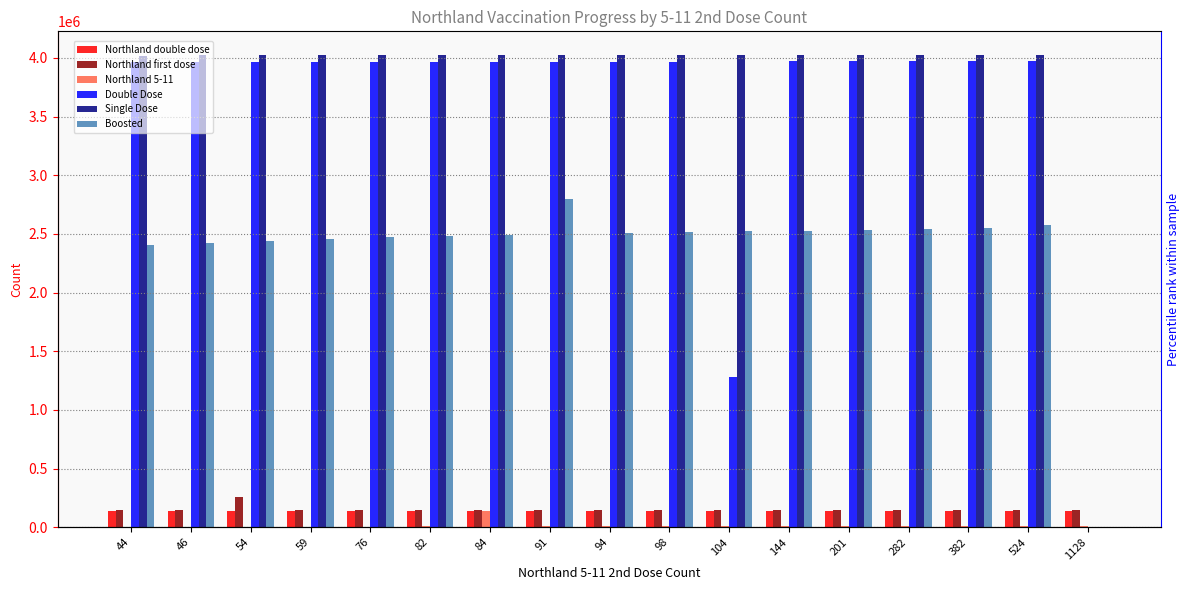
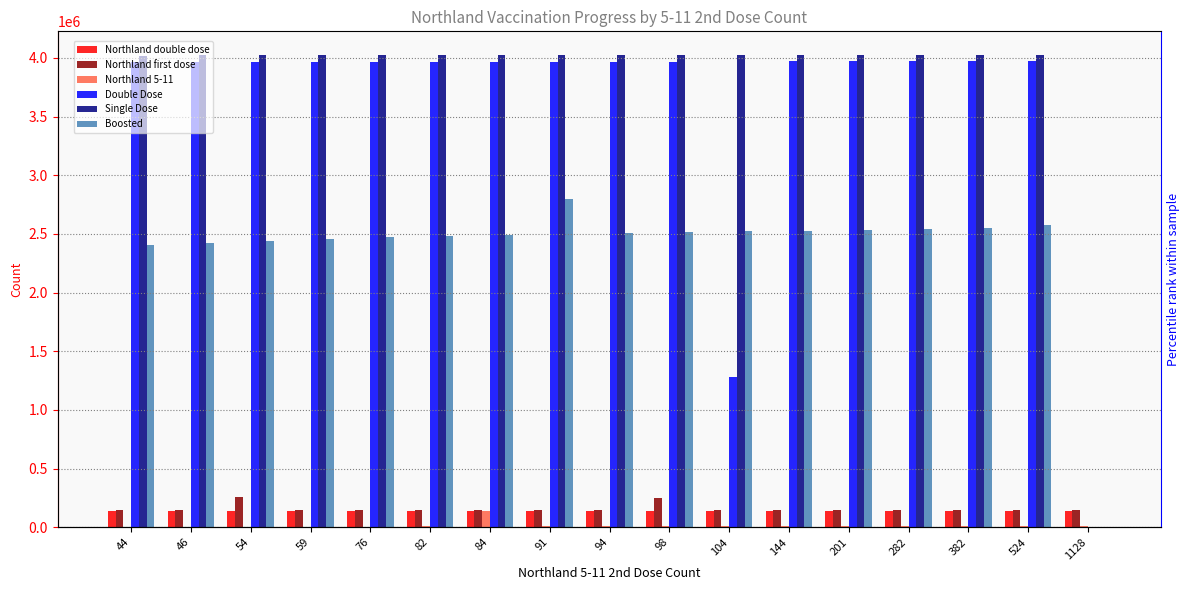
Northland first dose, 98: 150000 -> 250000
